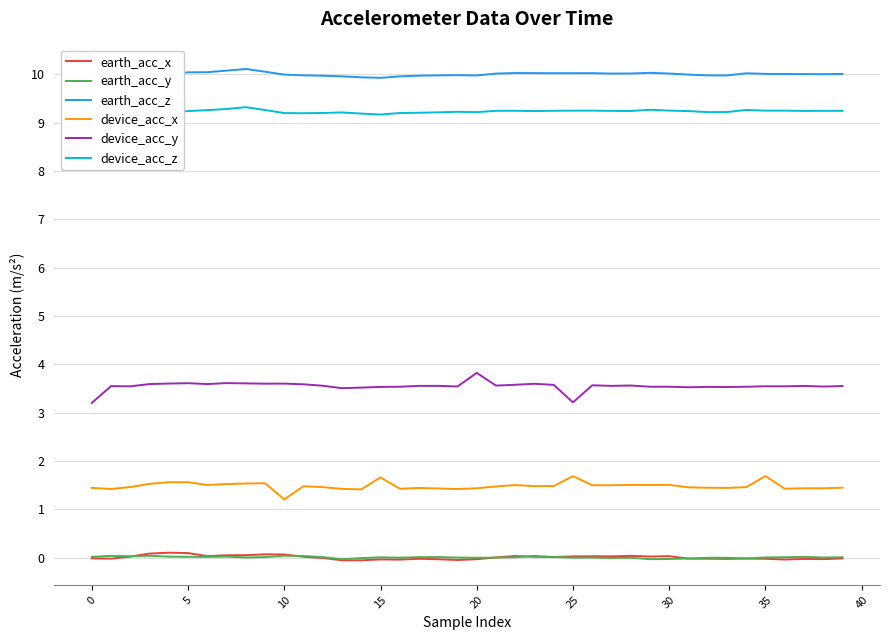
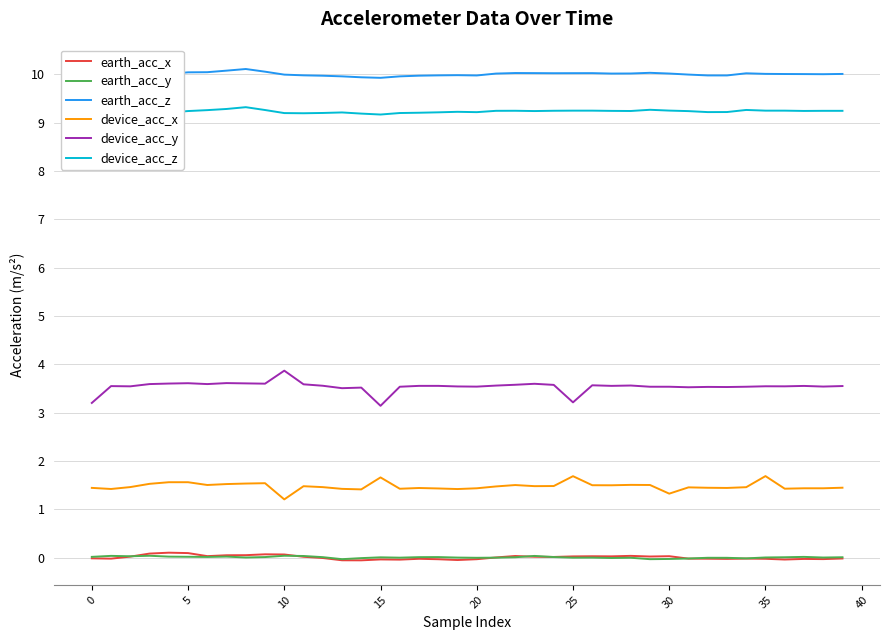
device_acc_y, 10: 3.6 -> 3.9
device_acc_y, 15: 3.5 -> 3.1
device_acc_y, 20: 3.8 -> 3.5
device_acc_x, 30: 1.5 -> 1.3
